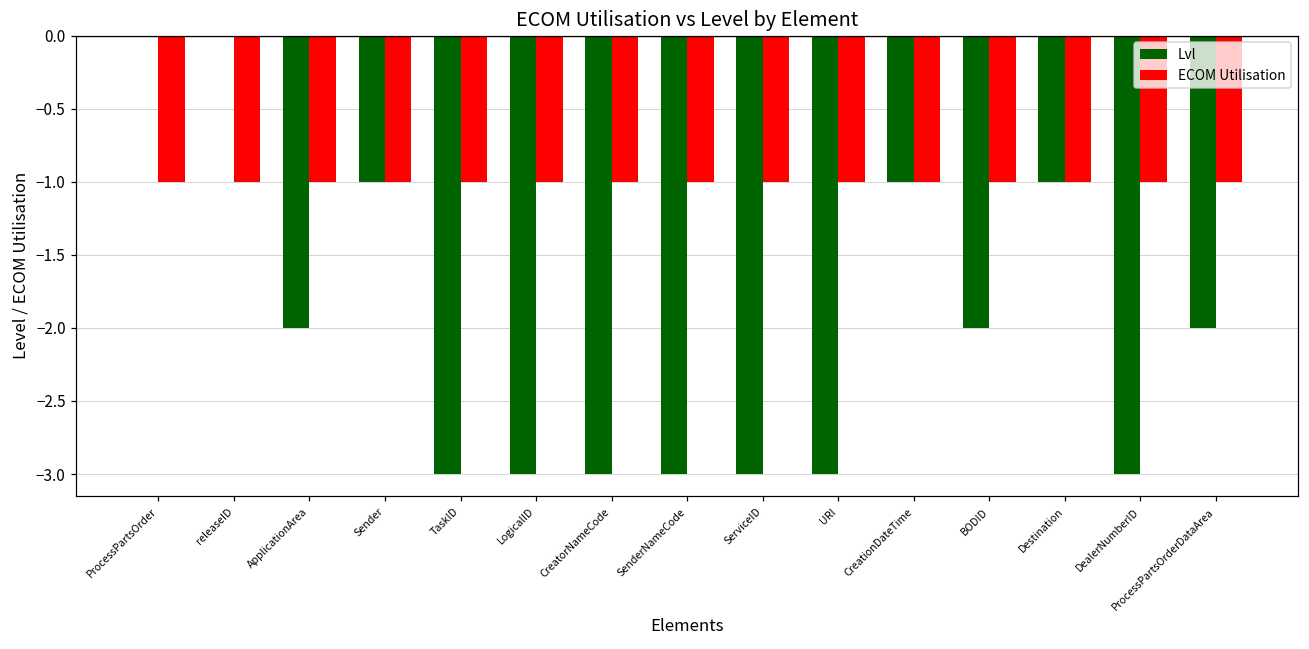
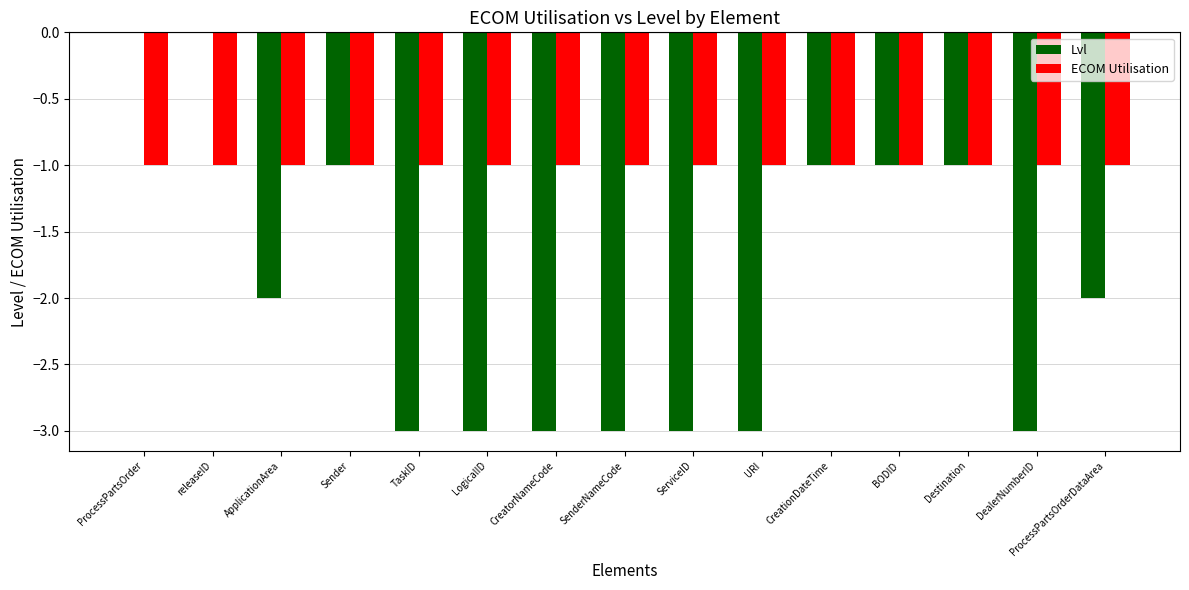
Lvl, BODID: -2.00 -> -1.00
